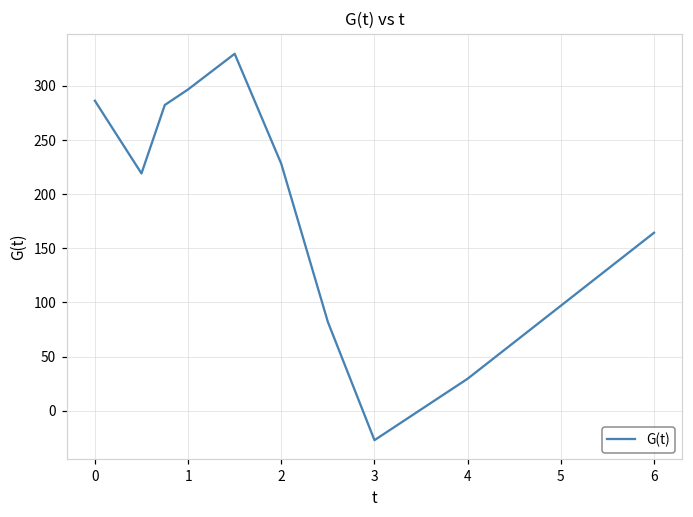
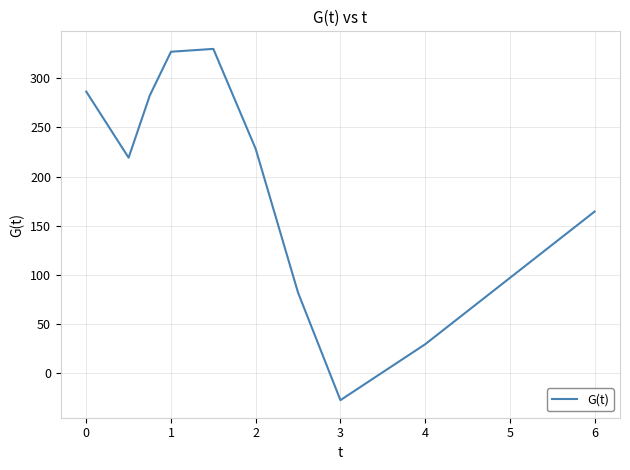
1: 300 -> 330
